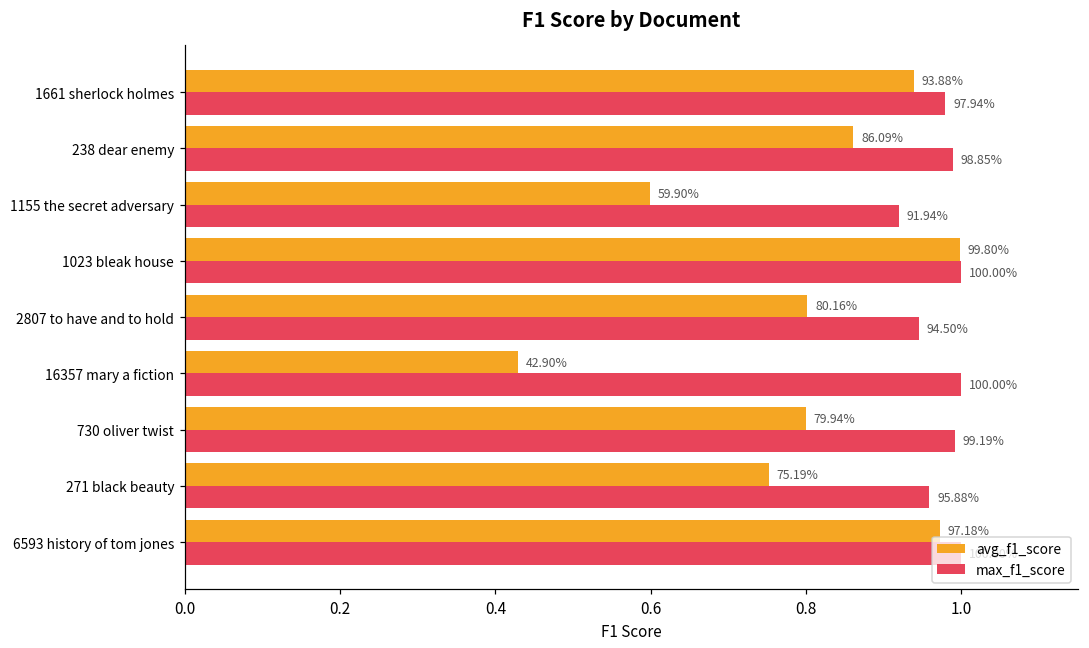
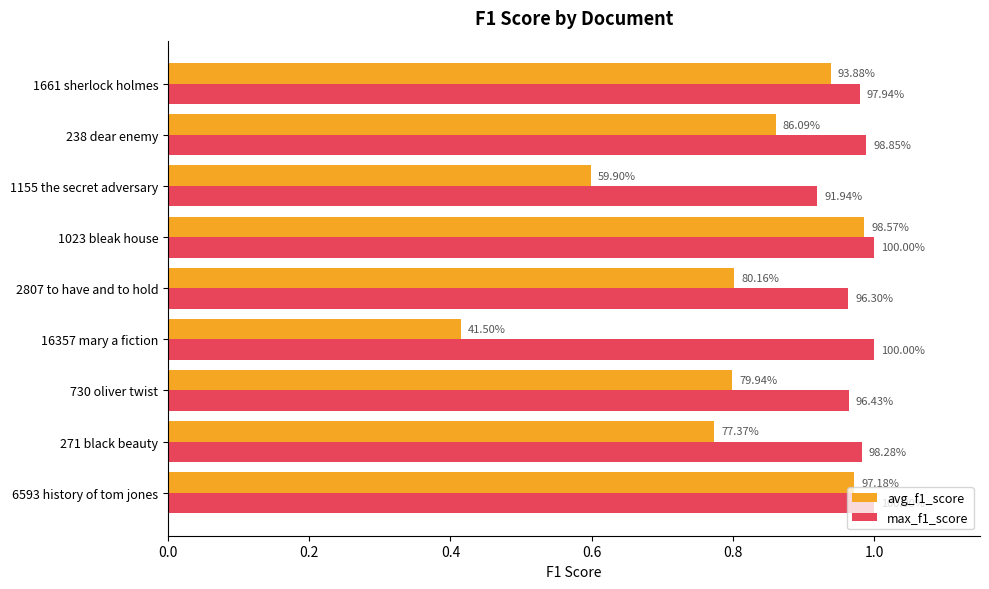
avg_f1_score, 1023 bleak house: 99.80% -> 98.57%
max_f1_score, 2807 to have and to hold: 94.50% -> 96.30%
avg_f1_score, 16357 mary a fiction: 42.90% -> 41.50%
max_f1_score, 730 oliver twist: 99.19% -> 96.43%
avg_f1_score, 271 black beauty: 75.19% -> 77.37%
max_f1_score, 271 black beauty: 95.88% -> 98.28%
